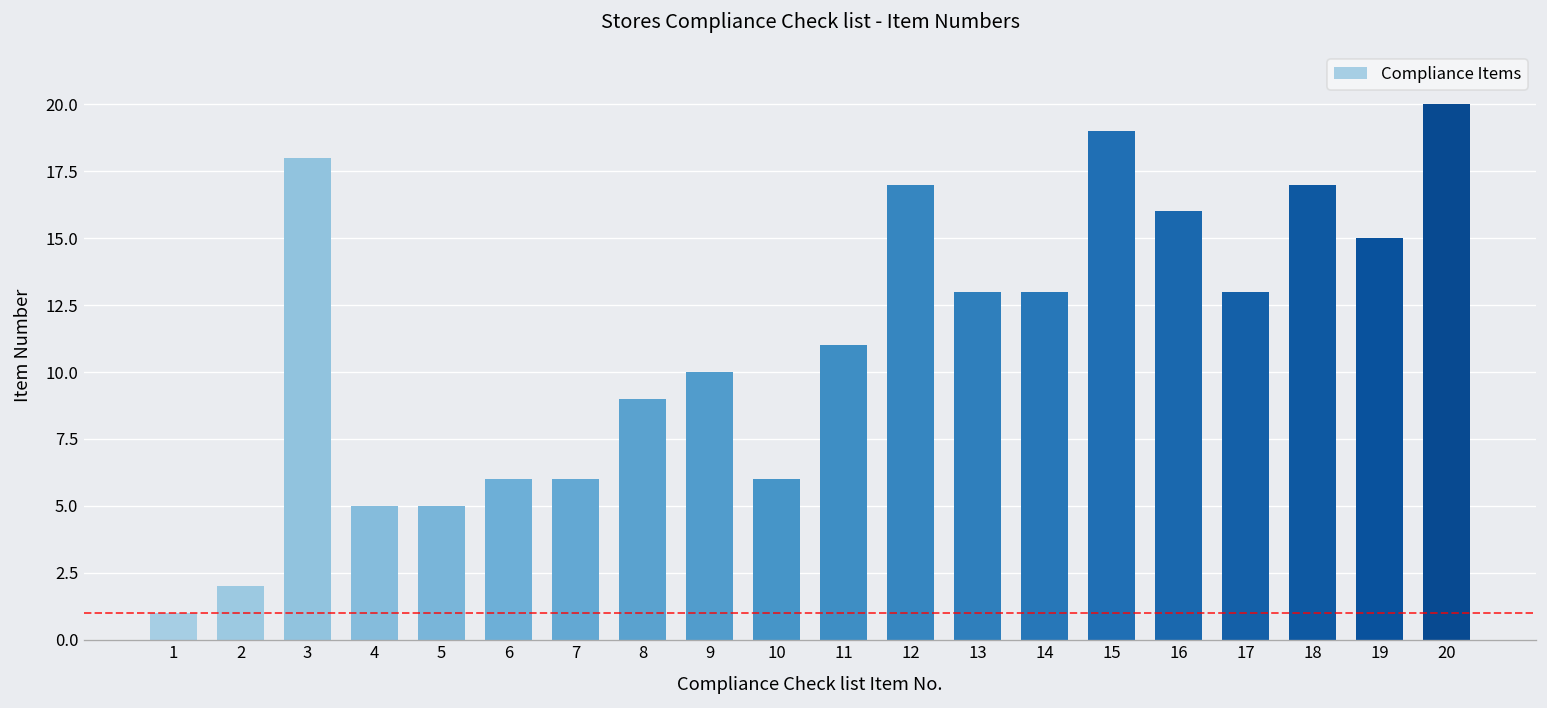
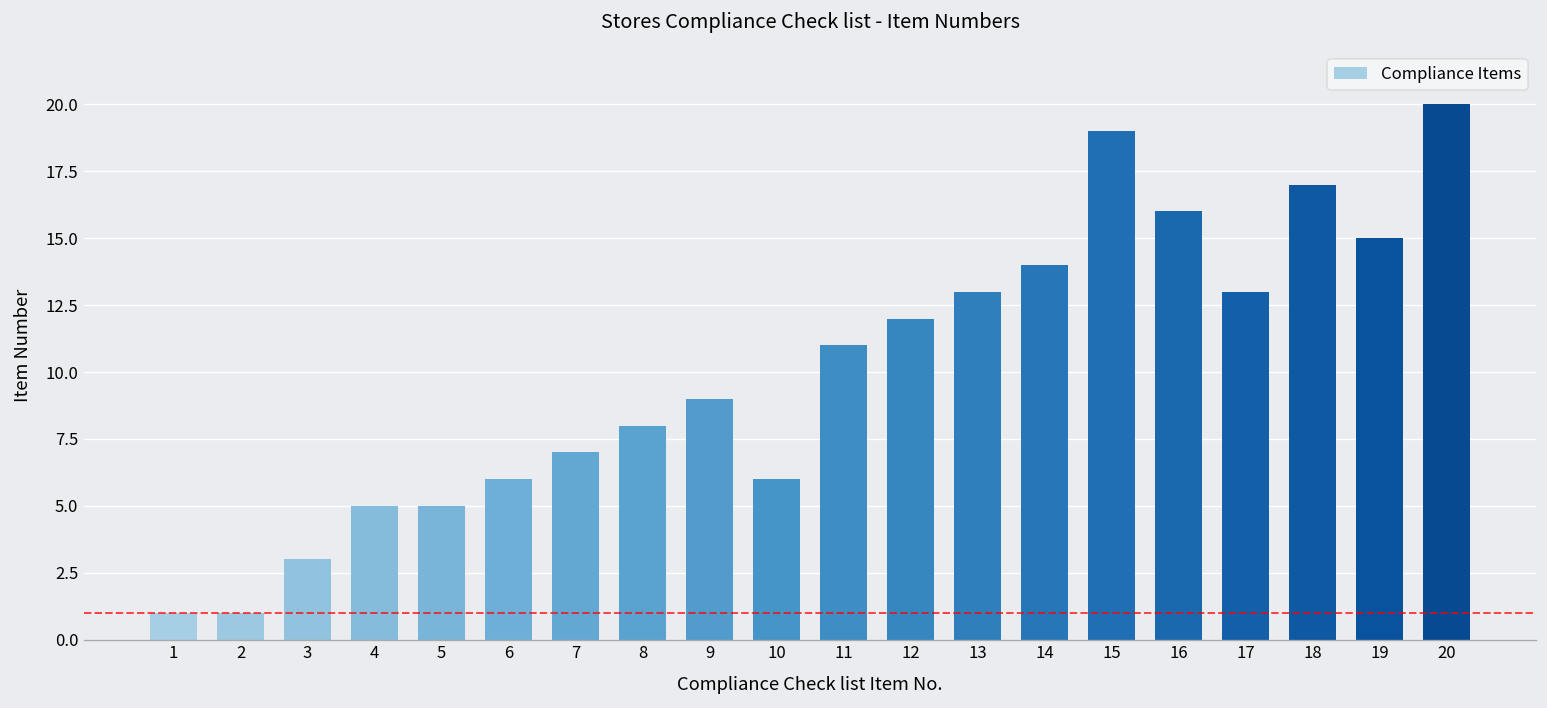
2: 2 -> 1
3: 18 -> 3
7: 6 -> 7
8: 9 -> 8
9: 10 -> 9
12: 17 -> 12
14: 13 -> 14
